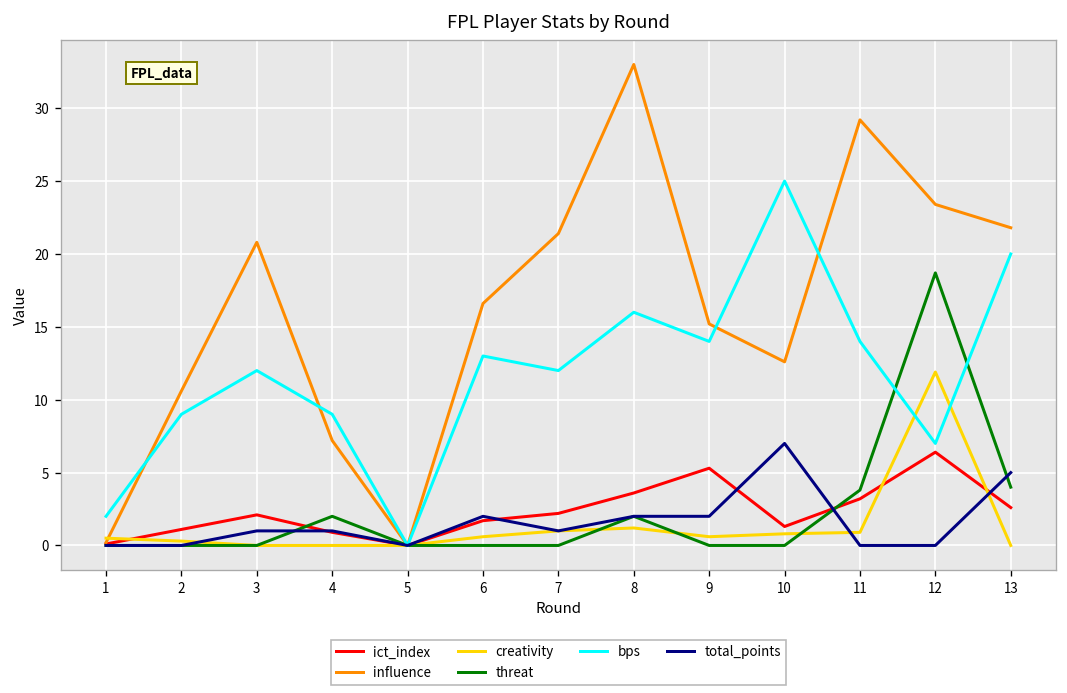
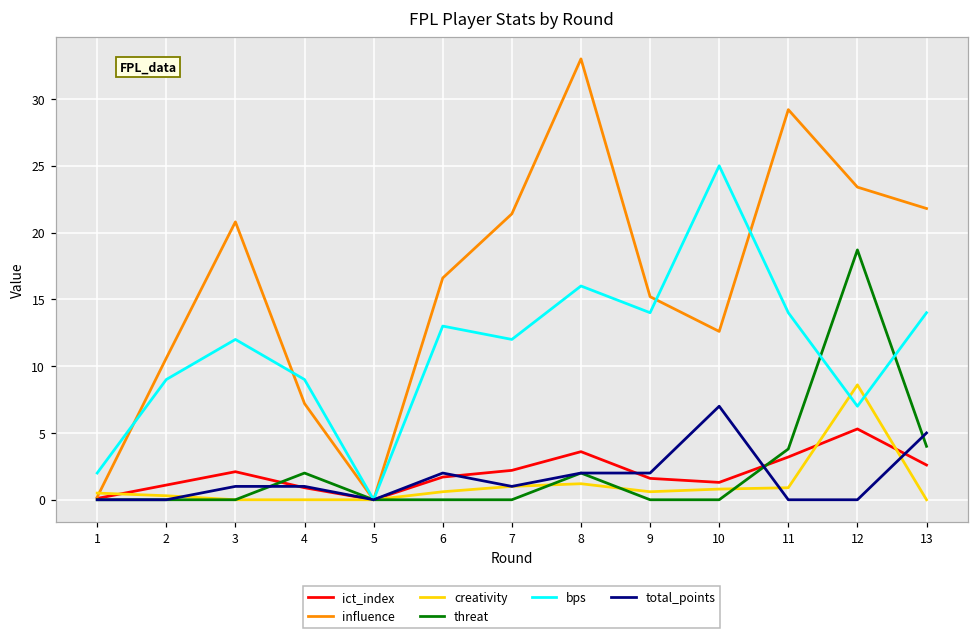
ict_index, 9: 5.3 -> 1.6
ict_index, 12: 6.4 -> 5.3
creativity, 12: 11.9 -> 8.6
bps, 13: 20 -> 14
